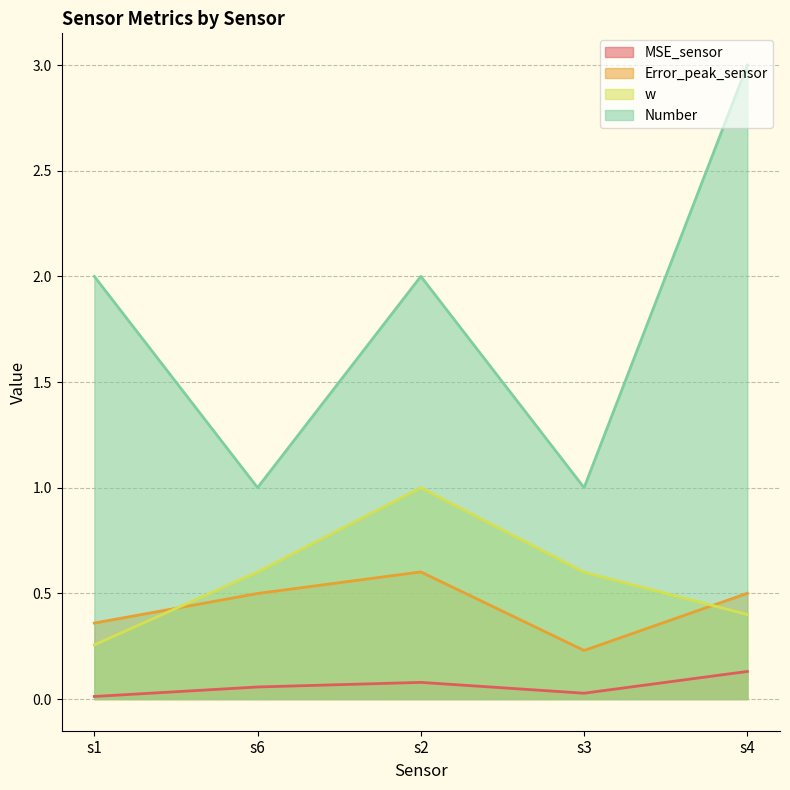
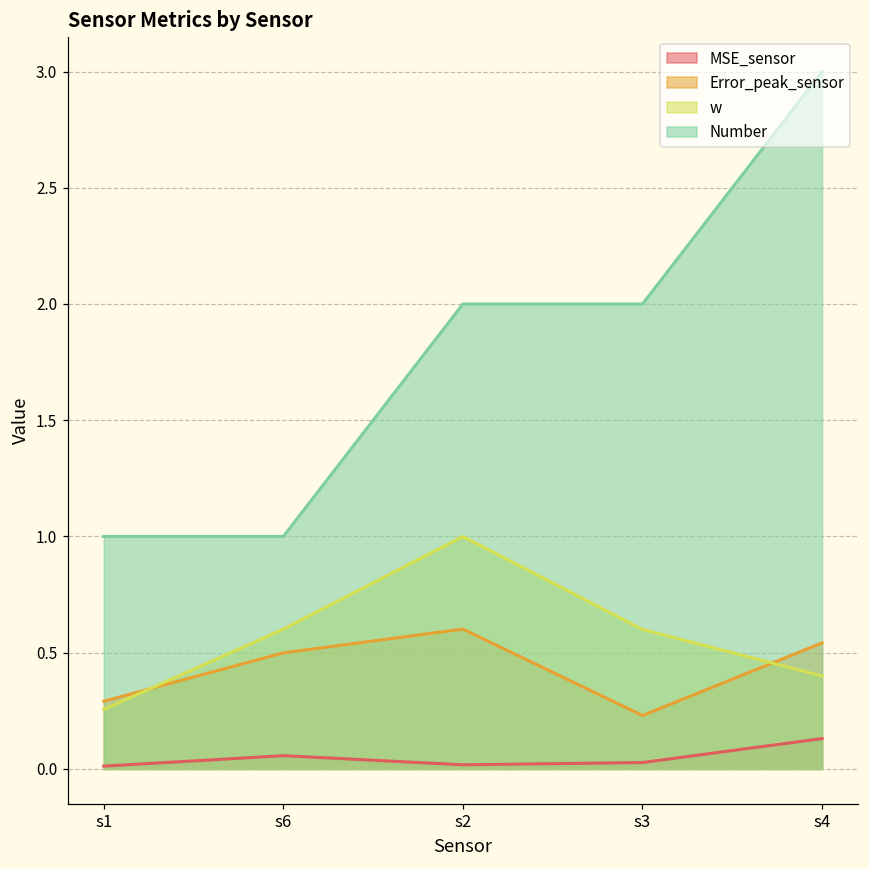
Error_peak_sensor, s1: 0.36 -> 0.29
Number, s1: 2 -> 1
MSE_sensor, s2: 0.08 -> 0.02
Number, s3: 1 -> 2
Error_peak_sensor, s4: 0.50 -> 0.54
